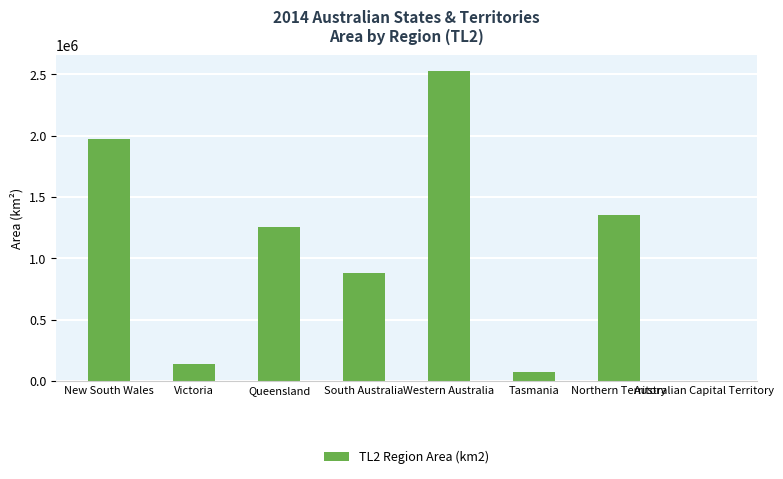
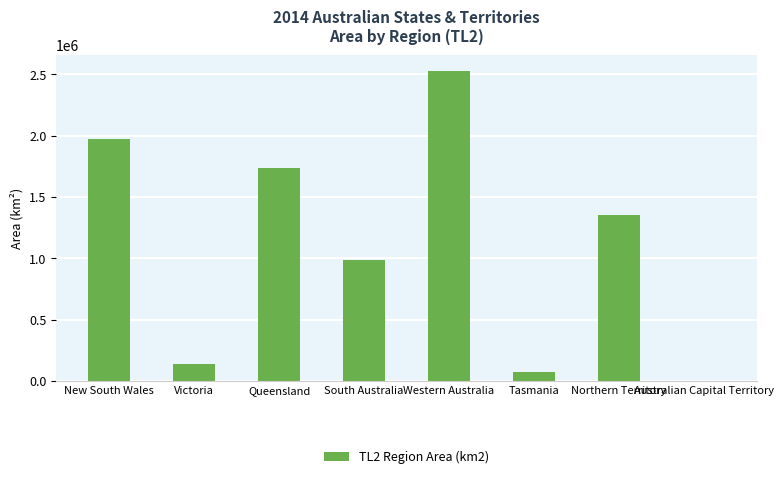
Queensland: 1250000 -> 1730000
South Australia: 880000 -> 990000
